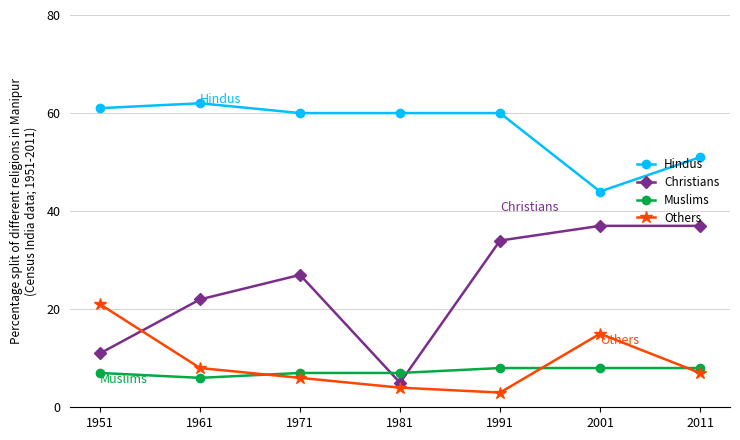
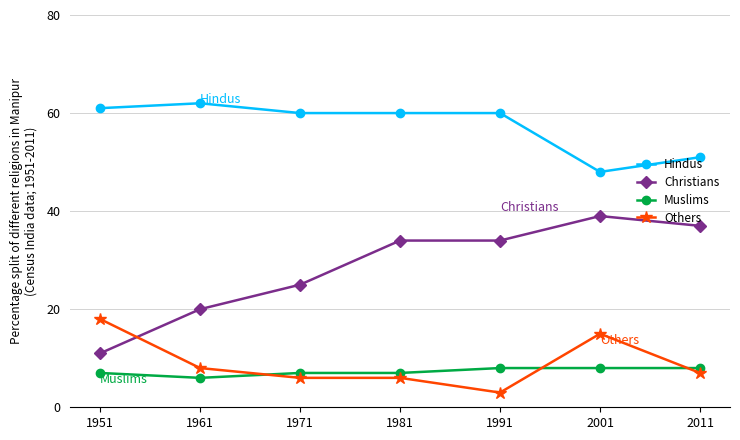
Others, 1951: 21 -> 18
Christians, 1961: 22 -> 20
Christians, 1971: 27 -> 25
Christians, 1981: 5 -> 34
Others, 1981: 4 -> 6
Hindus, 2001: 44 -> 48
Christians, 2001: 37 -> 39
